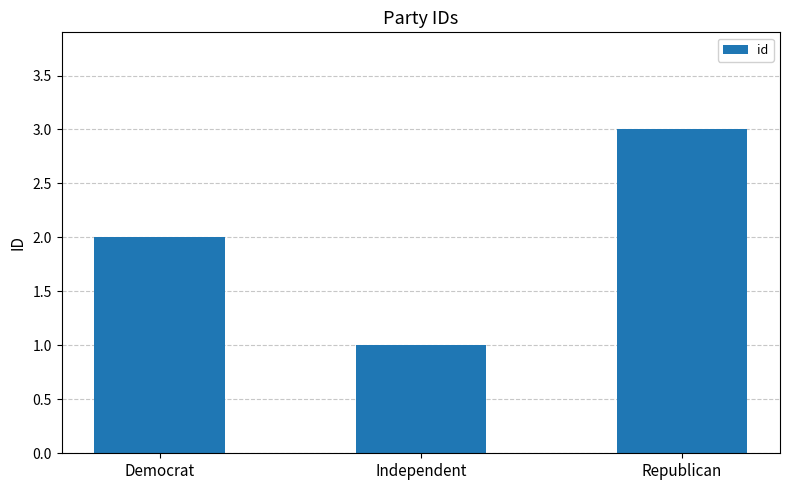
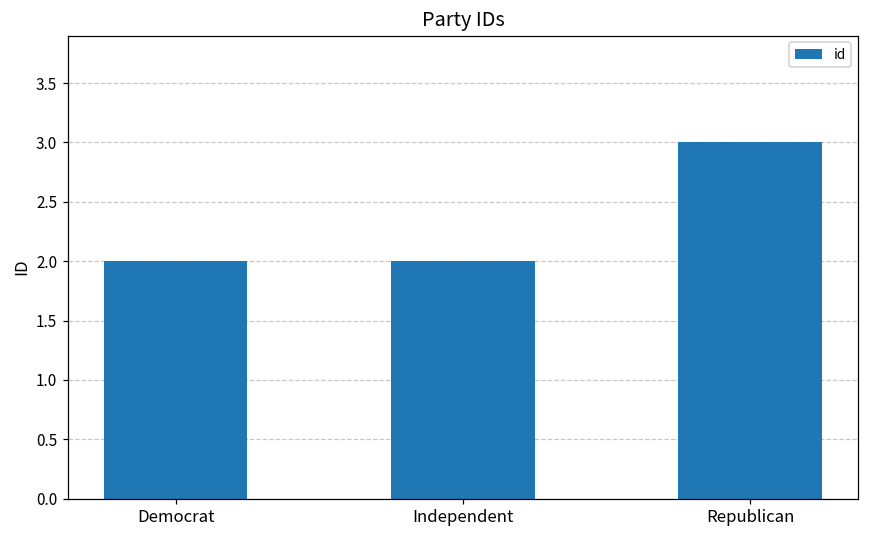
Independent: 1 -> 2
